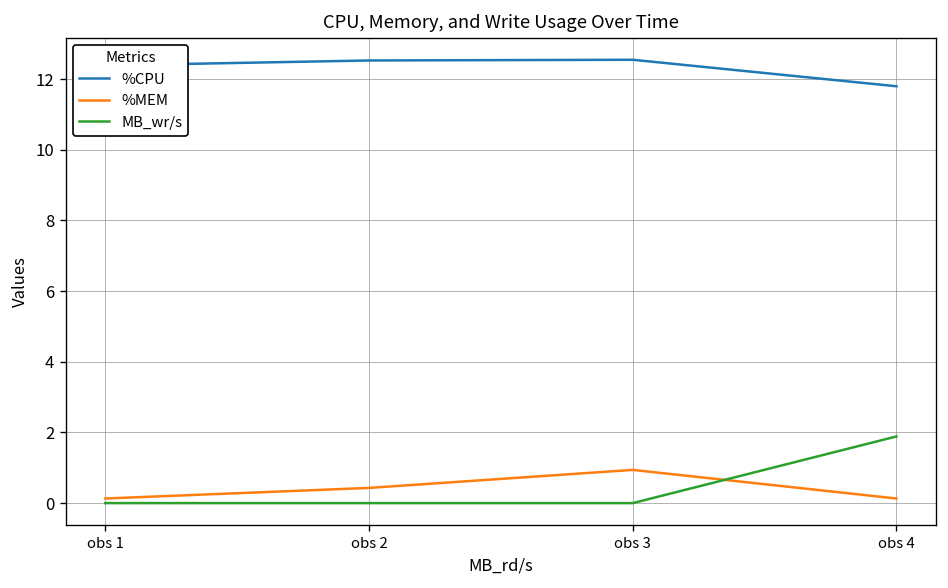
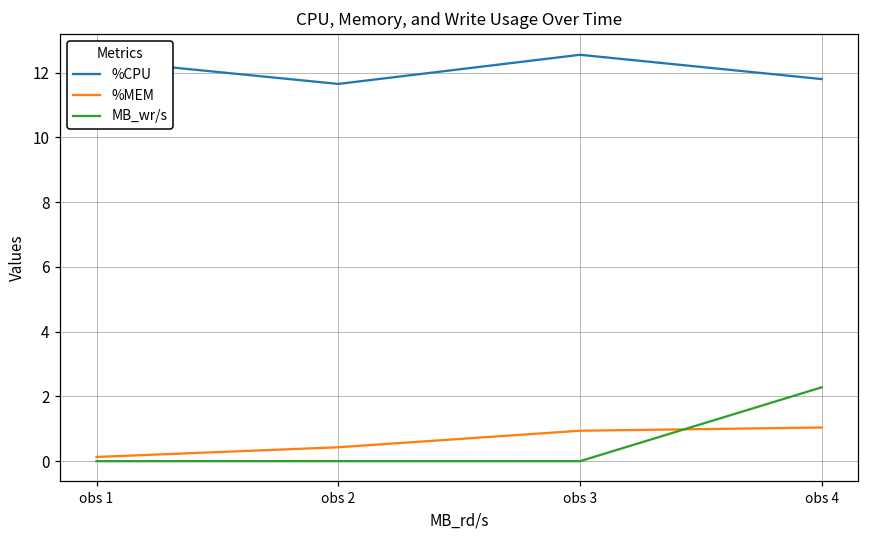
%CPU, obs 2: 12.5 -> 11.7
%MEM, obs 4: 0.1 -> 1.0
MB_wr/s, obs 4: 1.9 -> 2.3
